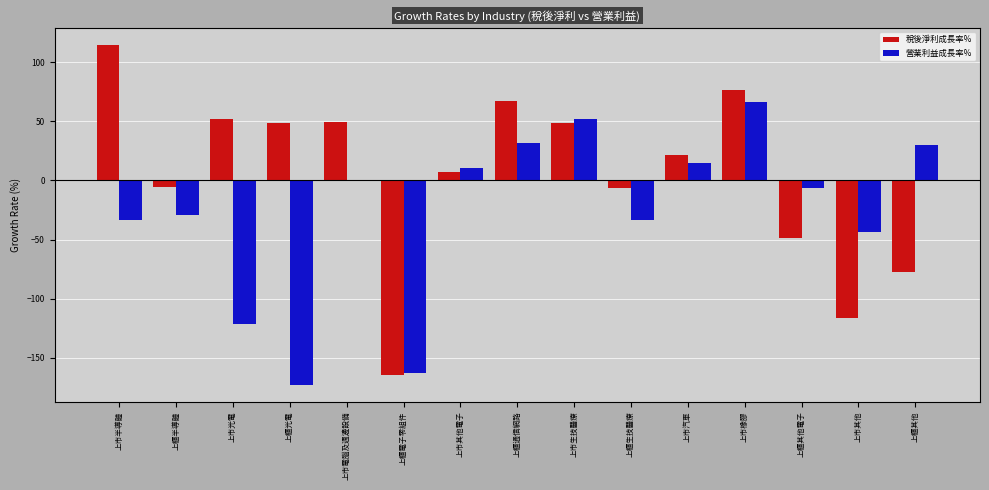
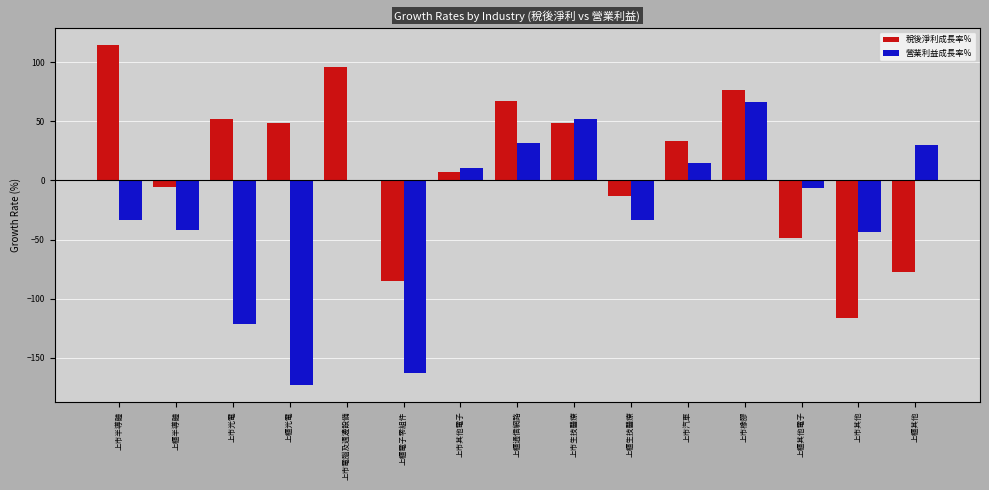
營業利益成長率%, 上櫃半導體: -29 -> -42
稅後淨利成長率%, 上市電腦及週邊設備: 49 -> 96
稅後淨利成長率%, 上櫃電子零組件: -165 -> -86
稅後淨利成長率%, 上櫃生技醫療: -6 -> -13
稅後淨利成長率%, 上市汽車: 21 -> 34
